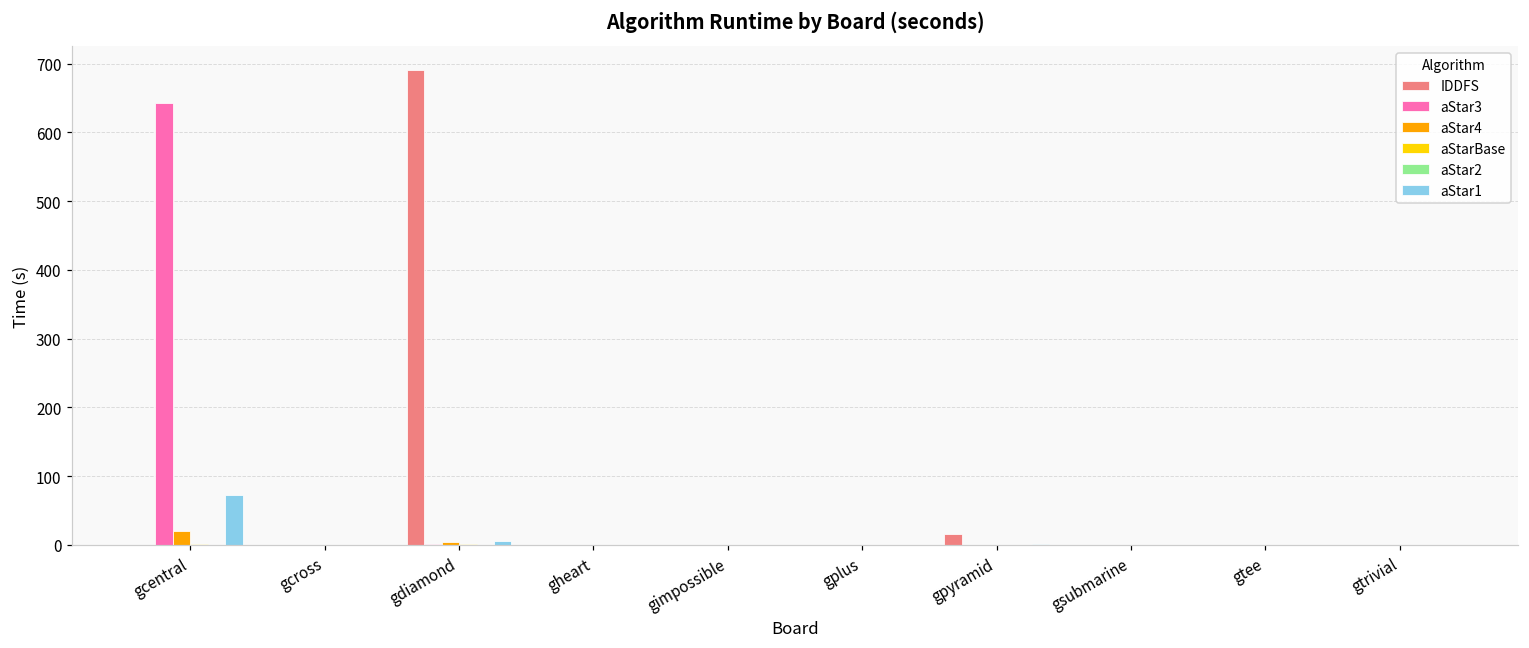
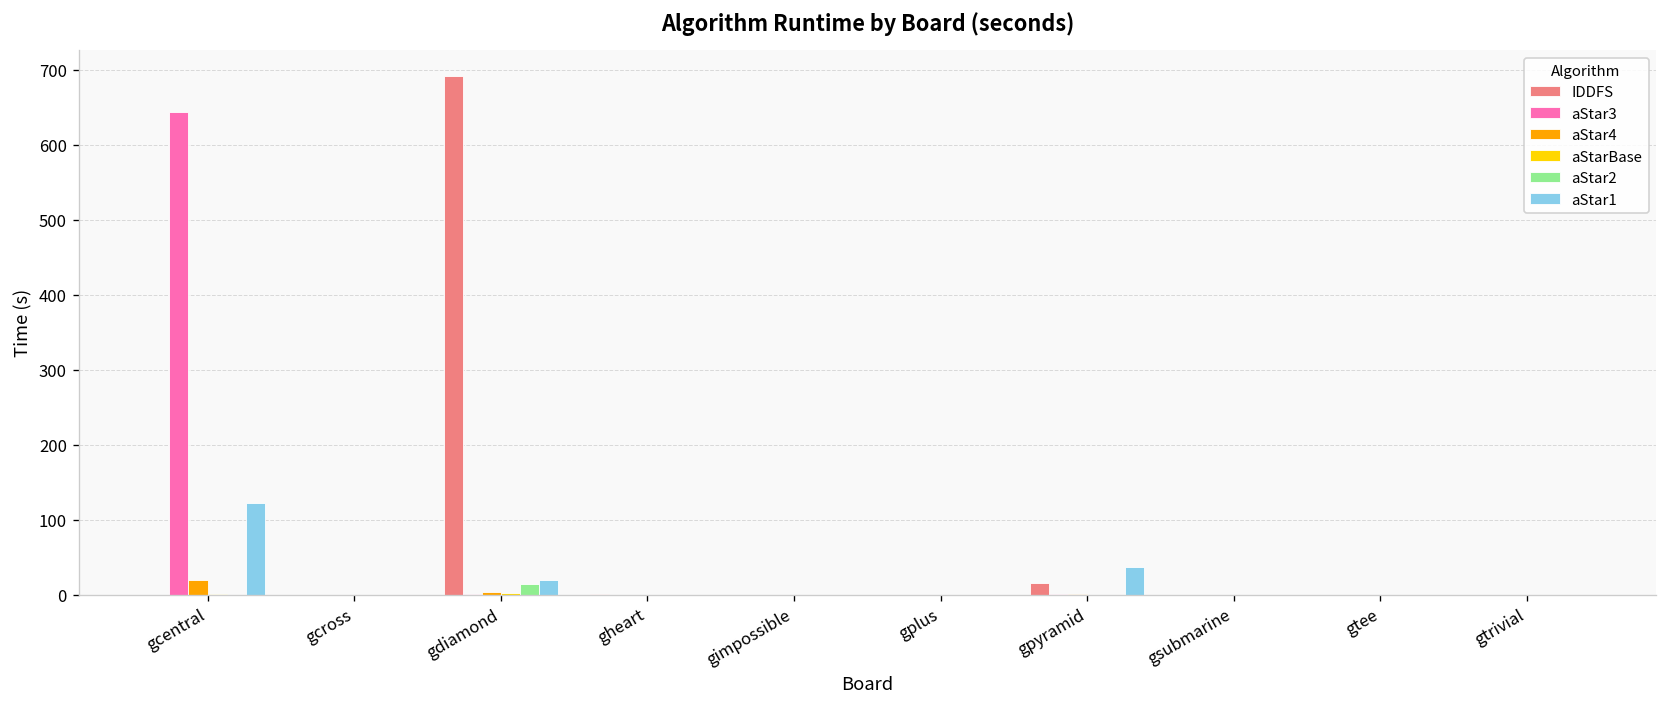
aStar1, gcentral: 70 -> 120
aStar2, gdiamond: 0 -> 10
aStar1, gdiamond: 10 -> 20
aStar1, gpyramid: 0 -> 40
